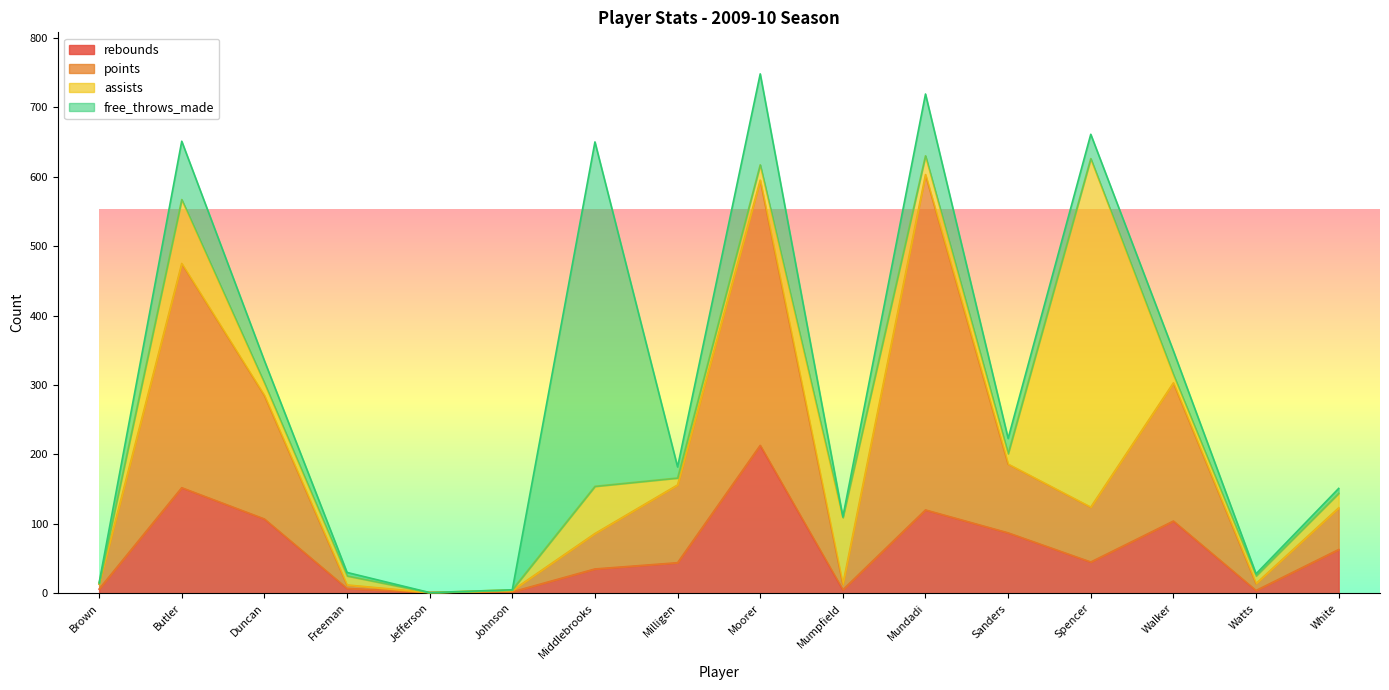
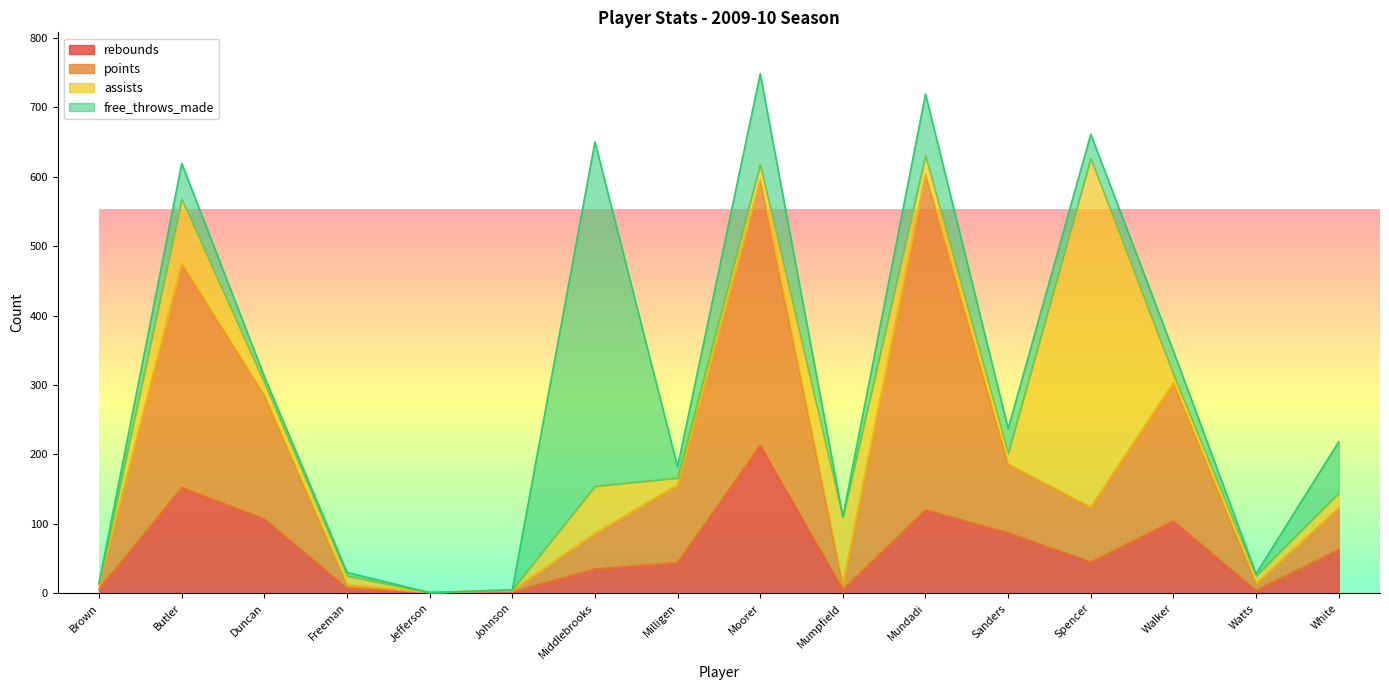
free_throws_made, Butler: 80 -> 50
free_throws_made, Duncan: 30 -> 10
free_throws_made, Sanders: 20 -> 40
free_throws_made, White: 10 -> 70
